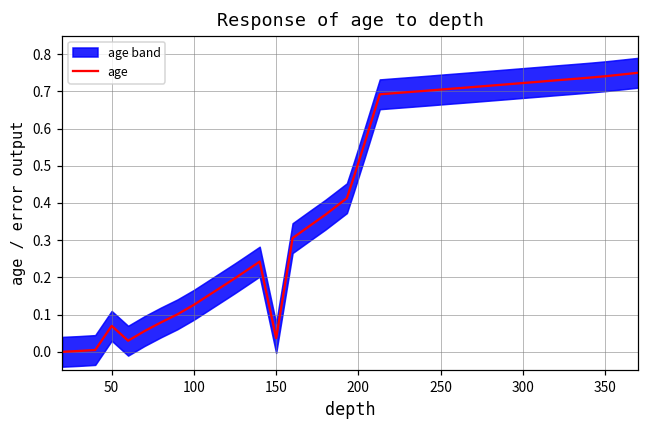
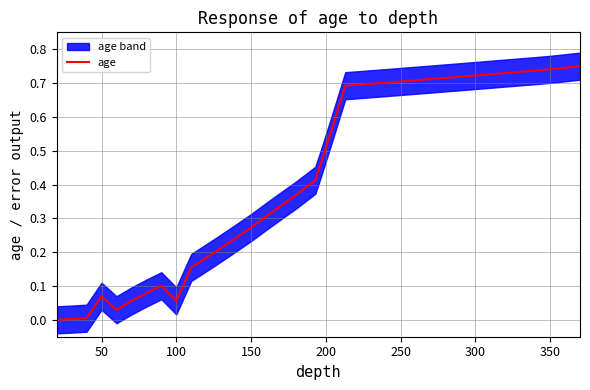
age, 100: 0.13 -> 0.06
age, 150: 0.04 -> 0.27
